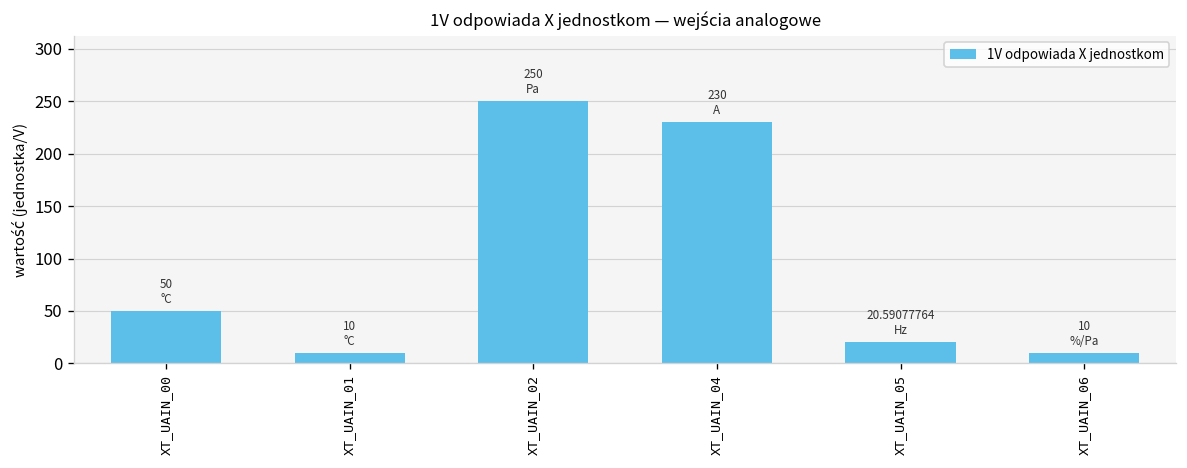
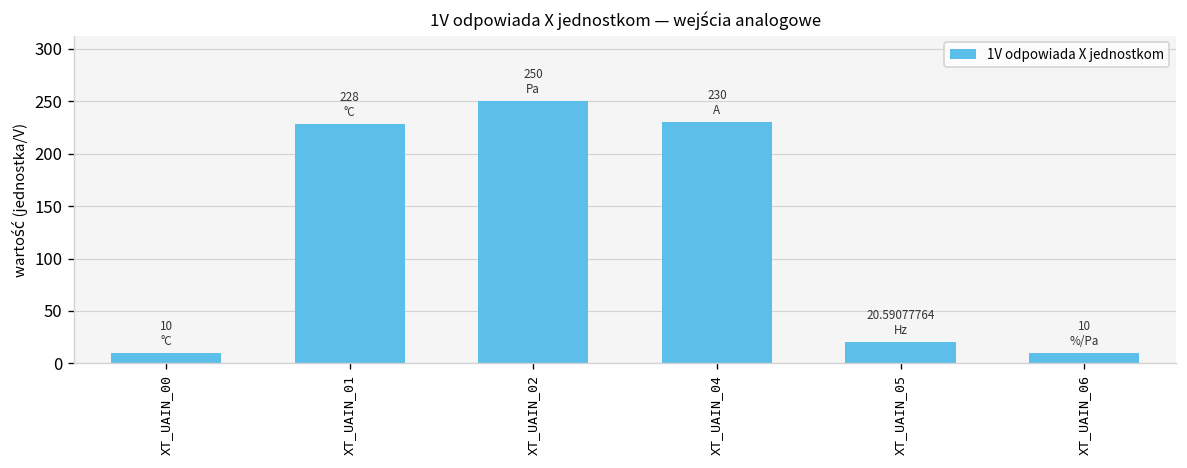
XT_UAIN_00: 50 -> 10
XT_UAIN_01: 10 -> 228
